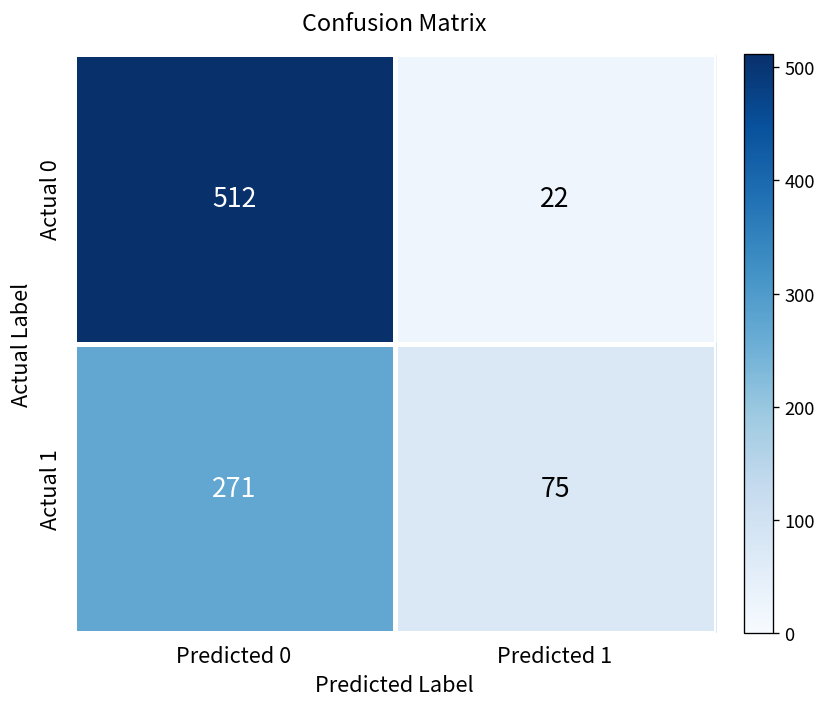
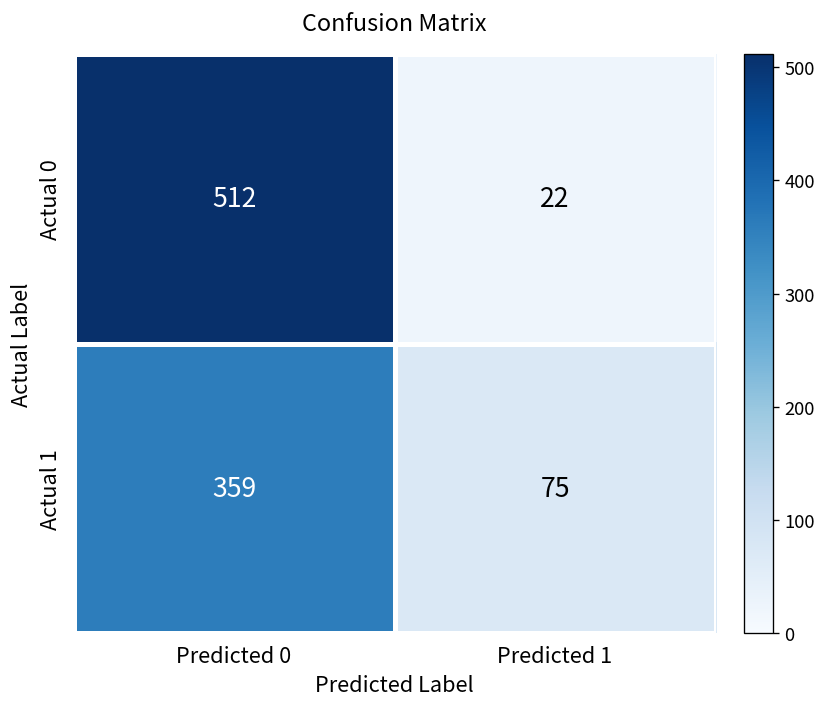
Actual 1, Predicted 0: 271 -> 359
